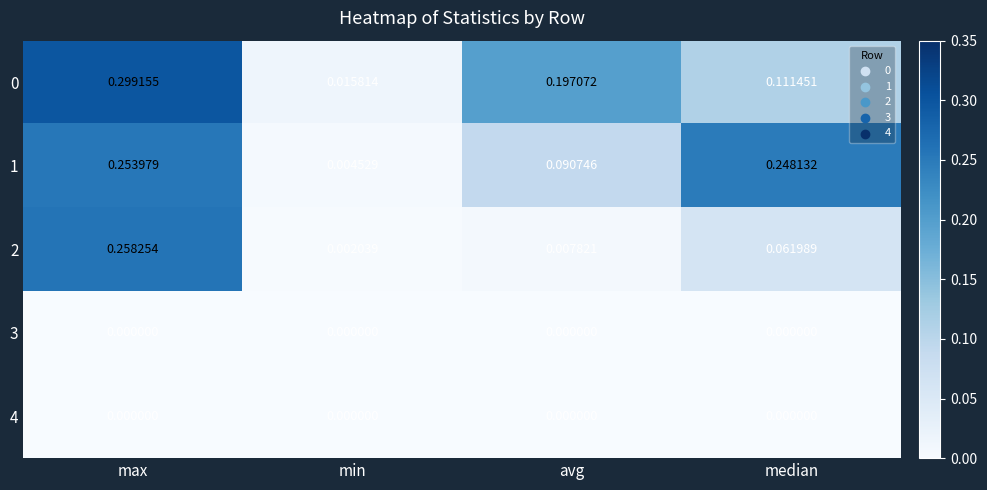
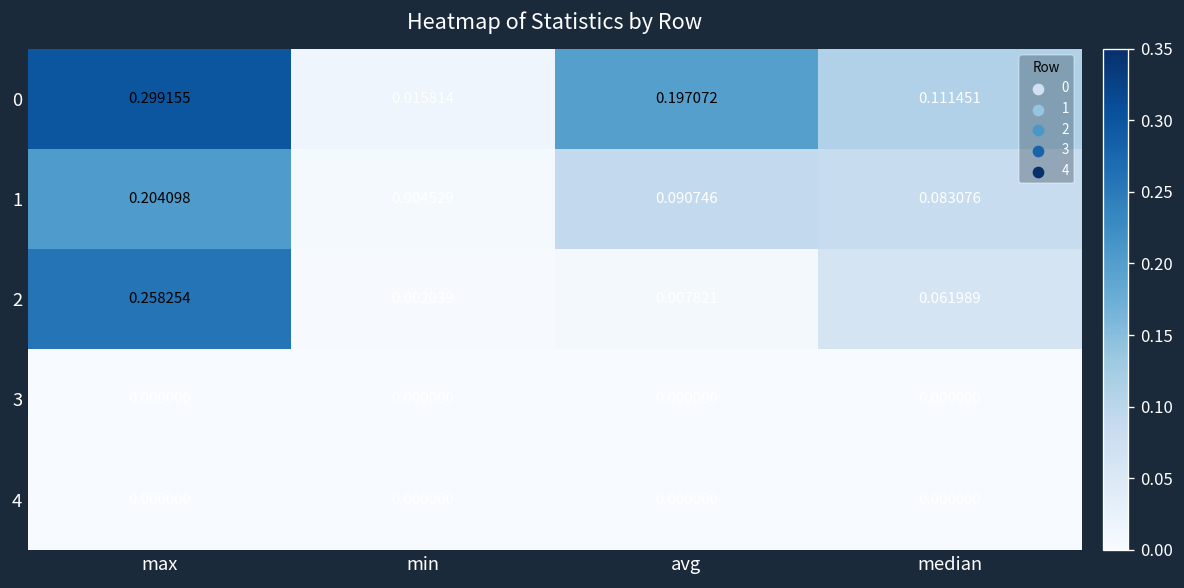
1, max: 0.253979 -> 0.204098
1, median: 0.248132 -> 0.083076
